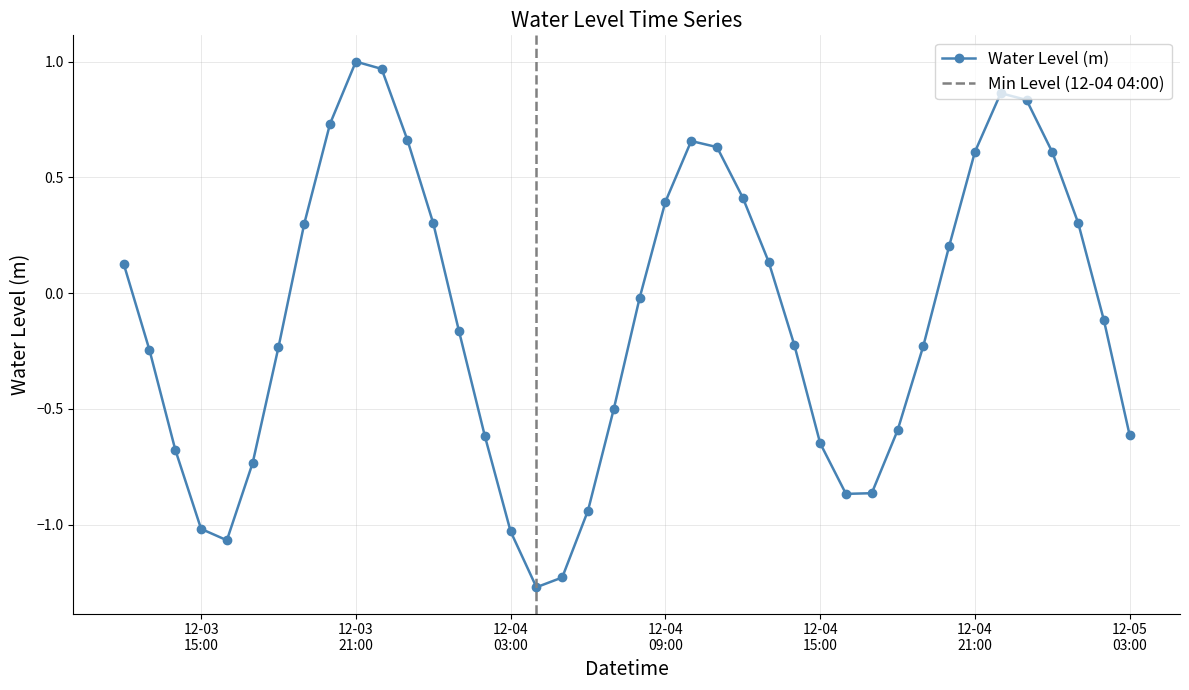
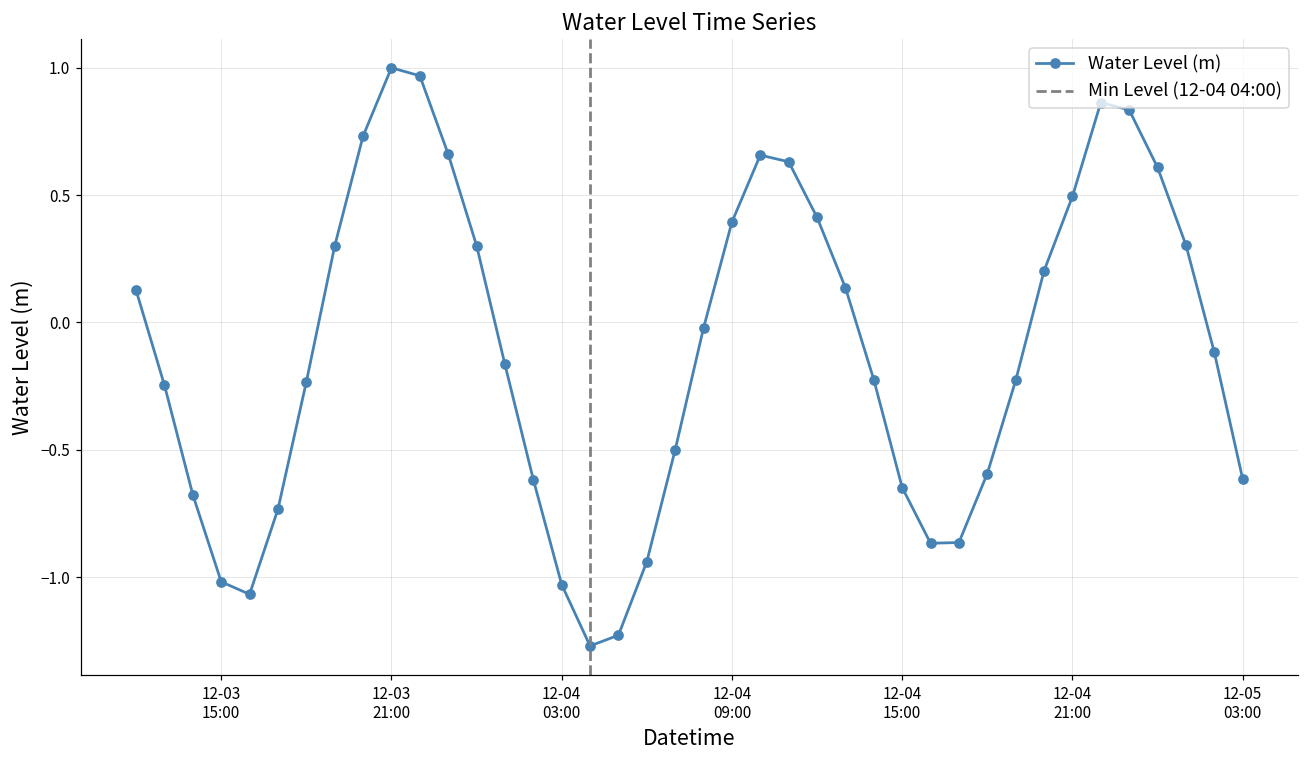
12-04 21:00: 0.61 -> 0.49
